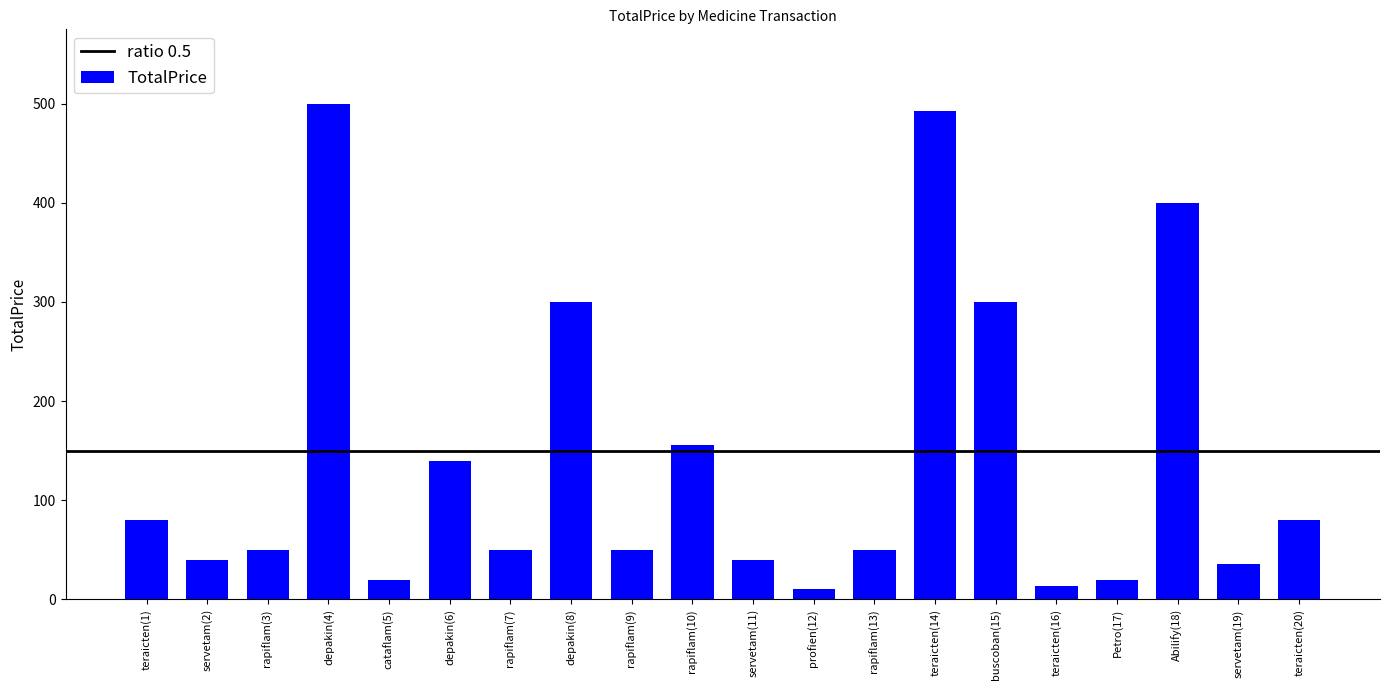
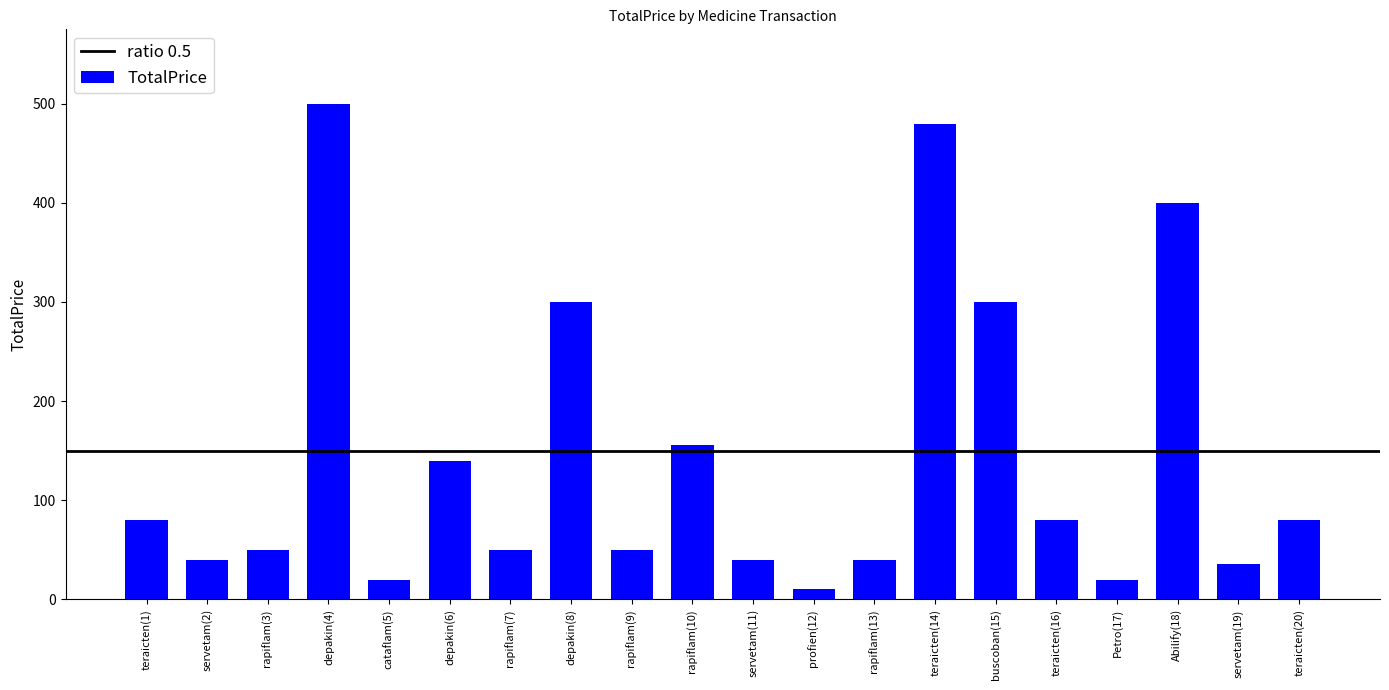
rapiflam(13): 50 -> 40
teraicten(14): 490 -> 480
teraicten(16): 10 -> 80
